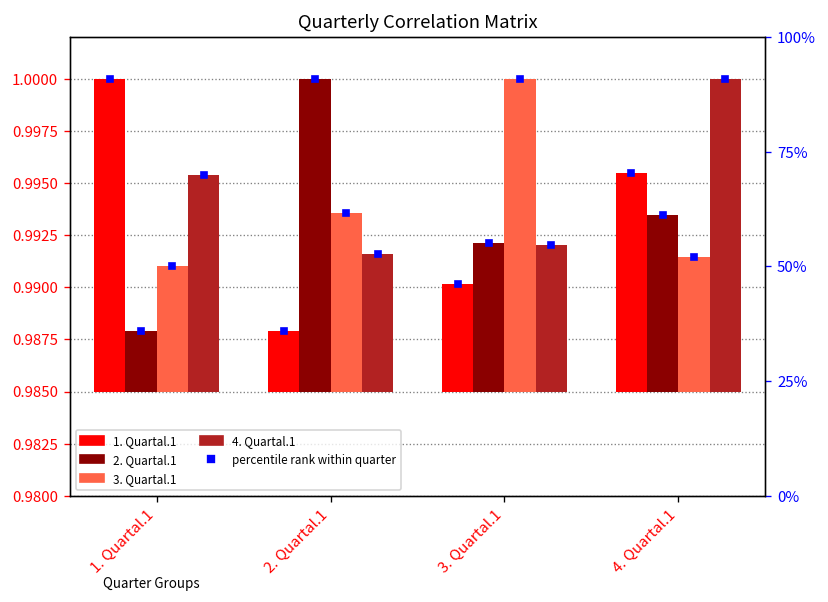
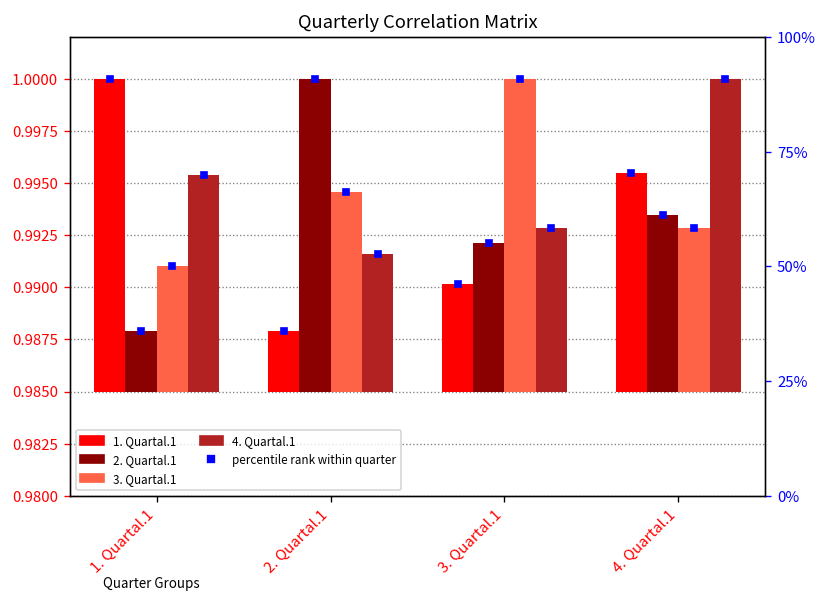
3. Quartal.1, 2. Quartal.1: 0.9936 -> 0.9946
4. Quartal.1, 3. Quartal.1: 0.9920 -> 0.9928
3. Quartal.1, 4. Quartal.1: 0.9914 -> 0.9928
